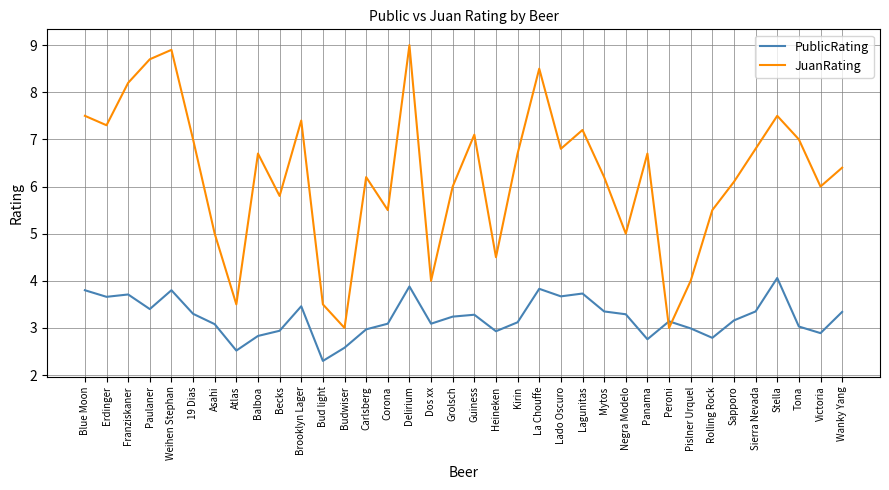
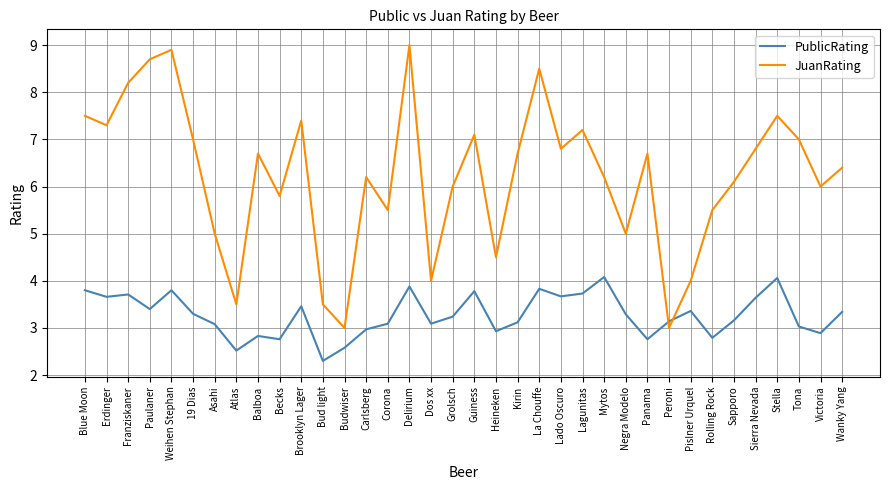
PublicRating, Becks: 2.9 -> 2.8
PublicRating, Guiness: 3.3 -> 3.8
PublicRating, Mytos: 3.4 -> 4.1
PublicRating, Pislner Urquel: 3.0 -> 3.4
PublicRating, Sierra Nevada: 3.4 -> 3.6
